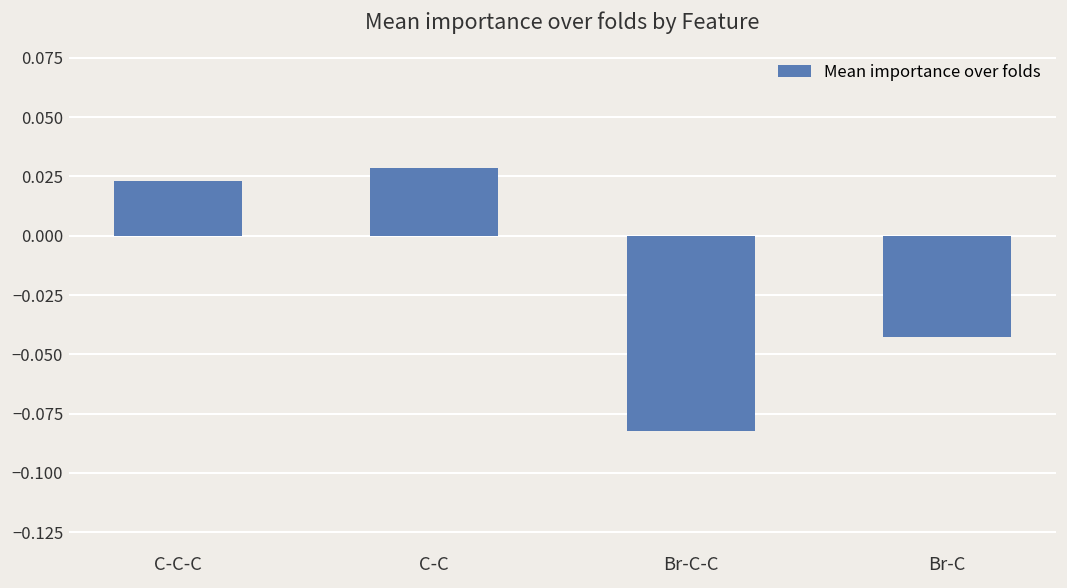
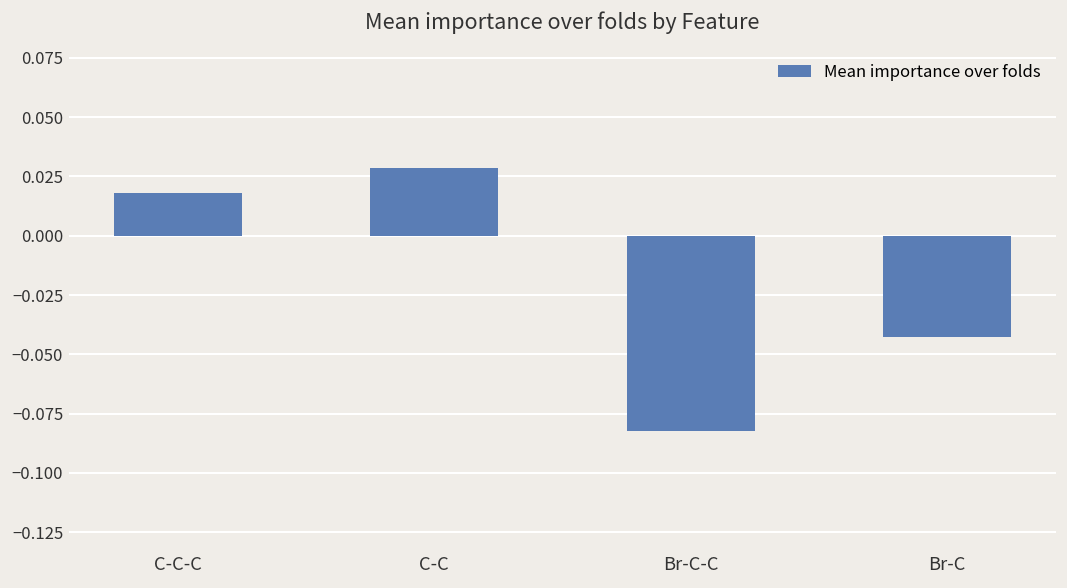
C-C-C: 0.023 -> 0.018
